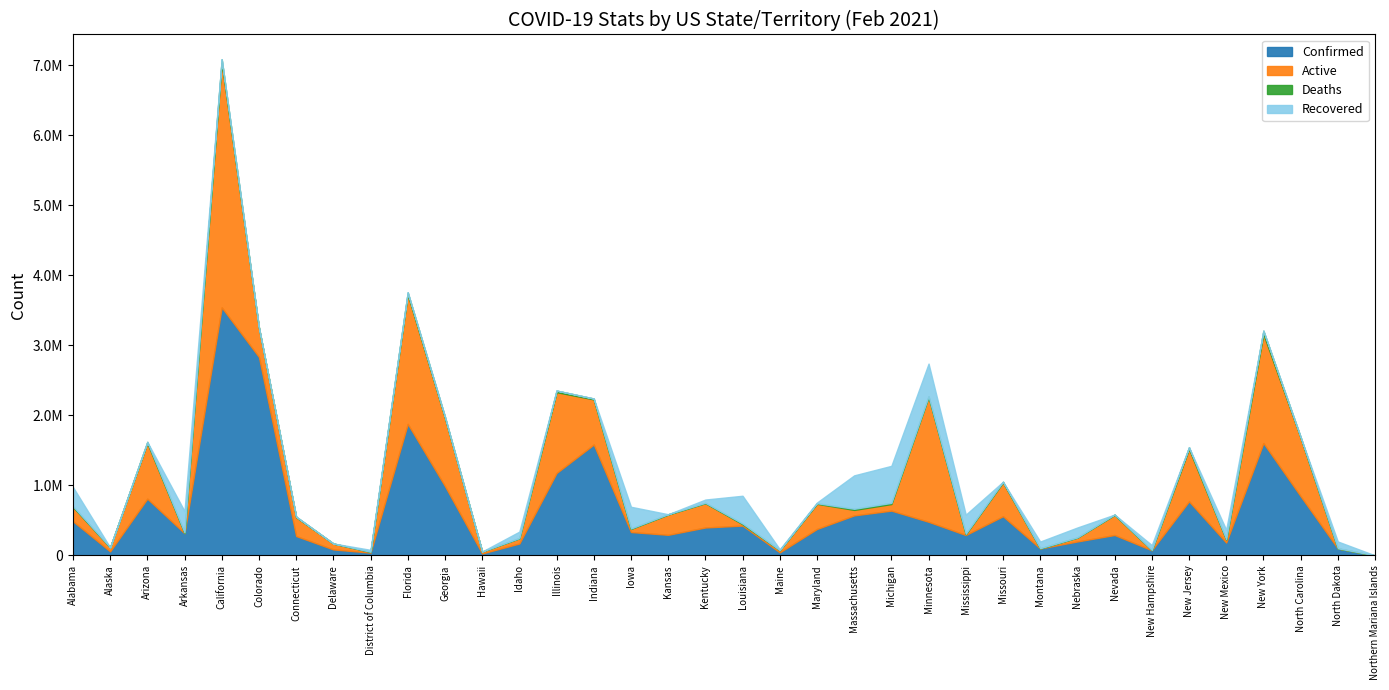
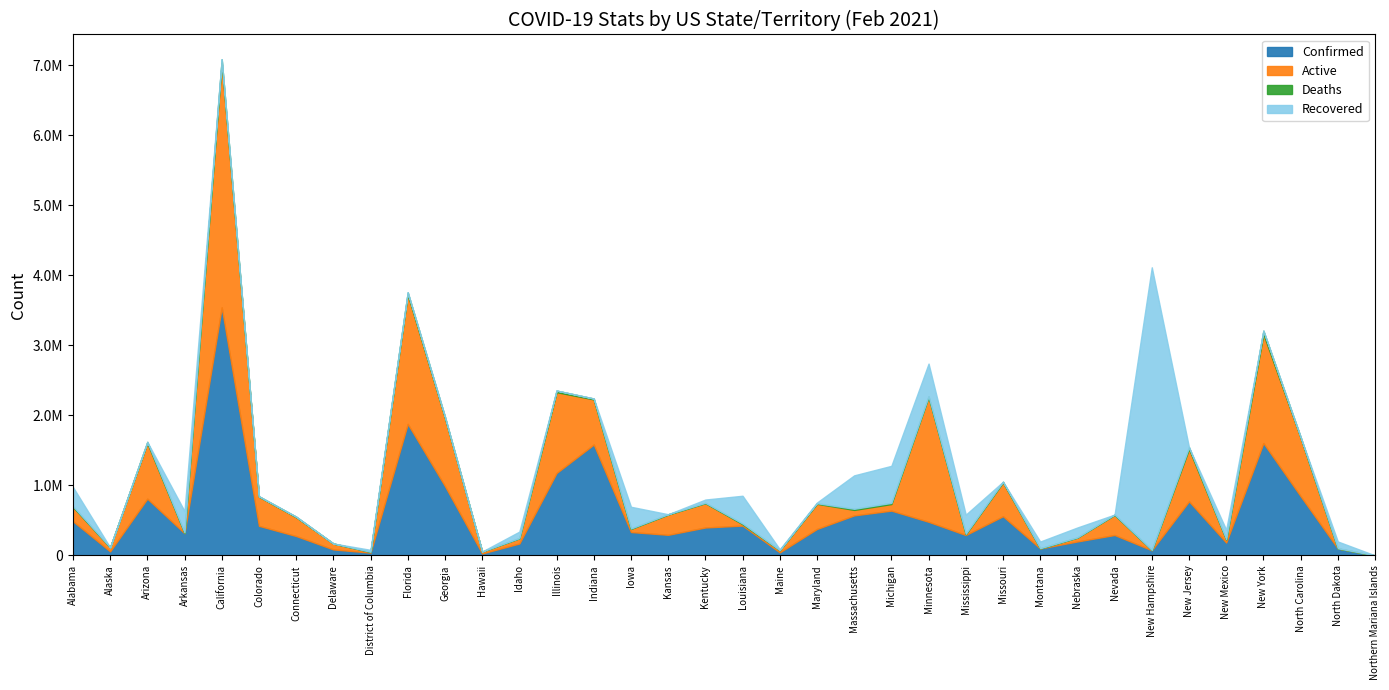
Confirmed, Colorado: 2800000 -> 400000
Recovered, New Hampshire: 100000 -> 4000000
